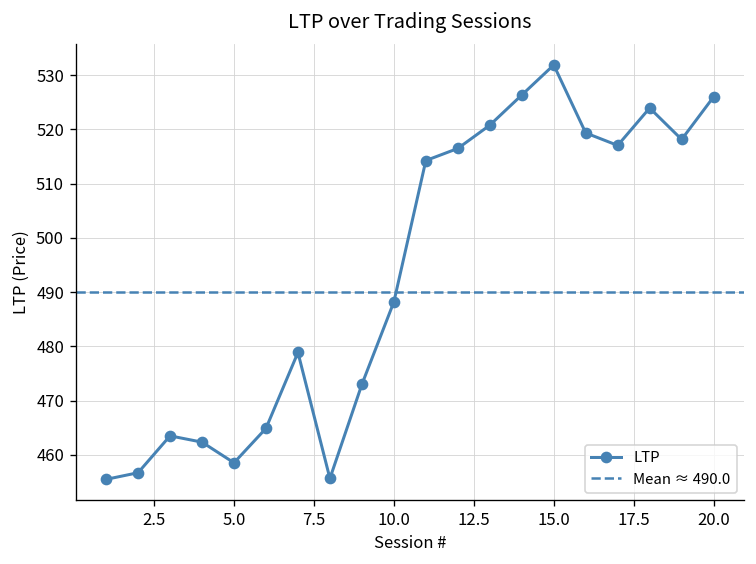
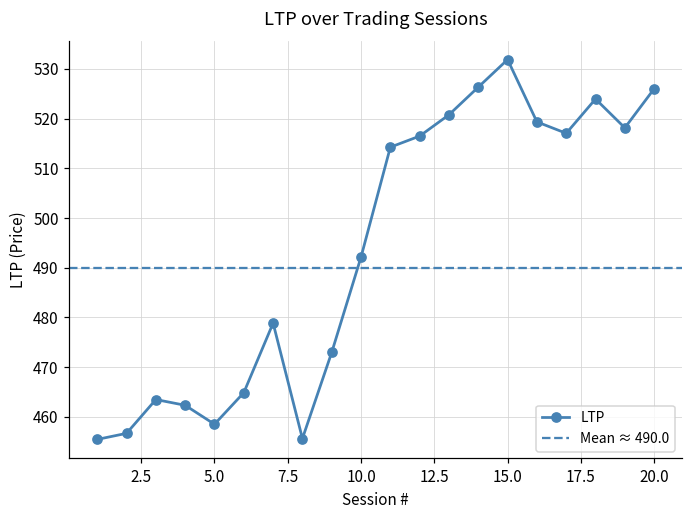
10.0: 488 -> 492
